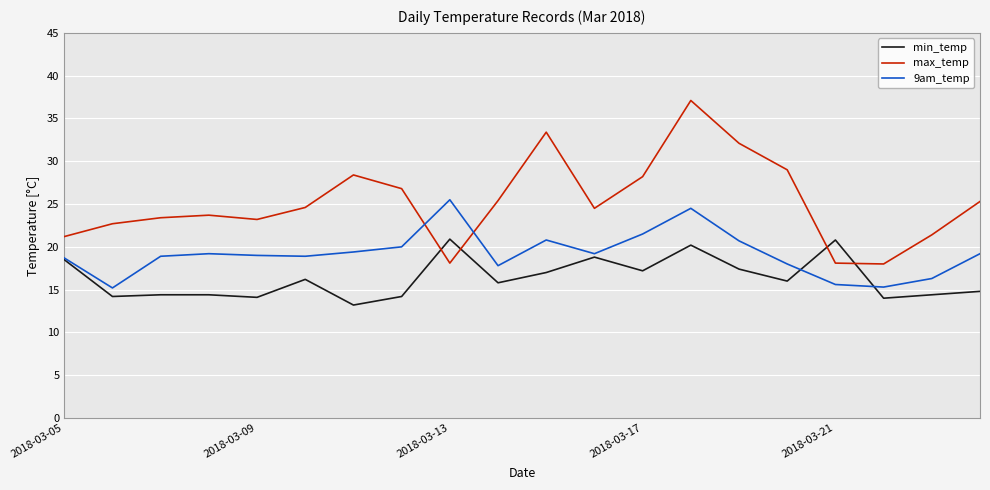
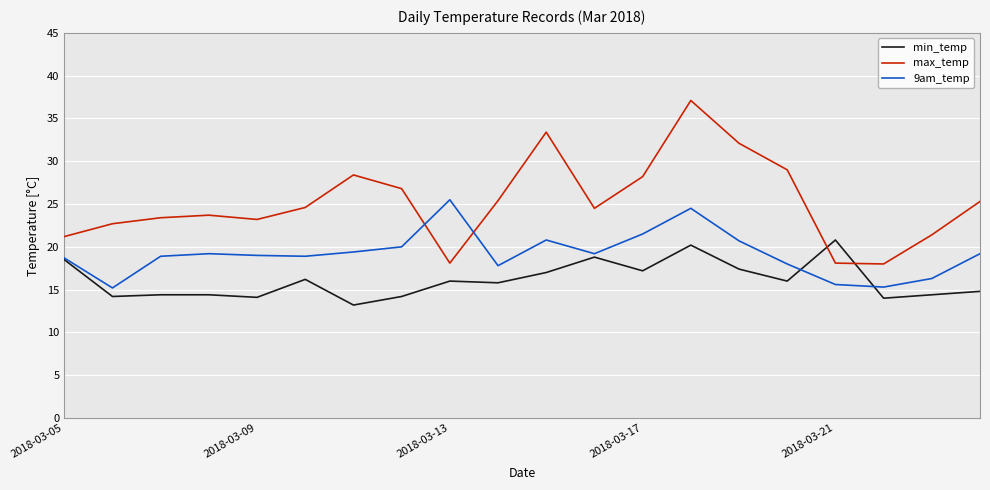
min_temp, 2018-03-13: 21 -> 16
